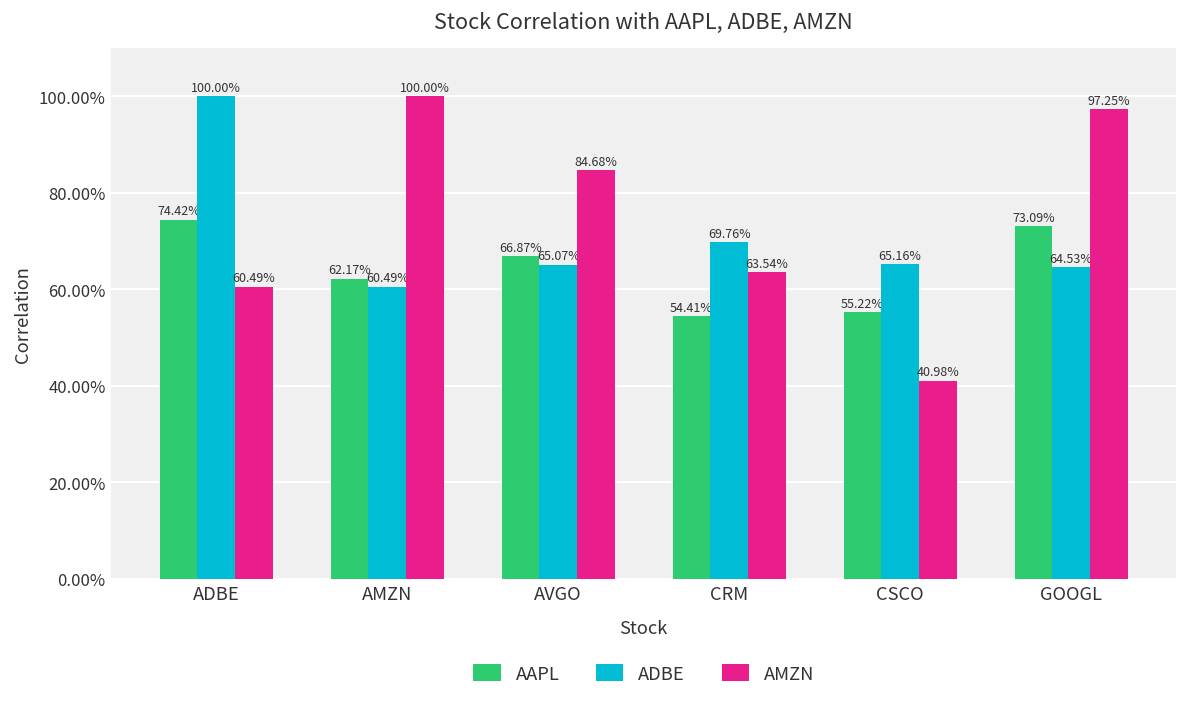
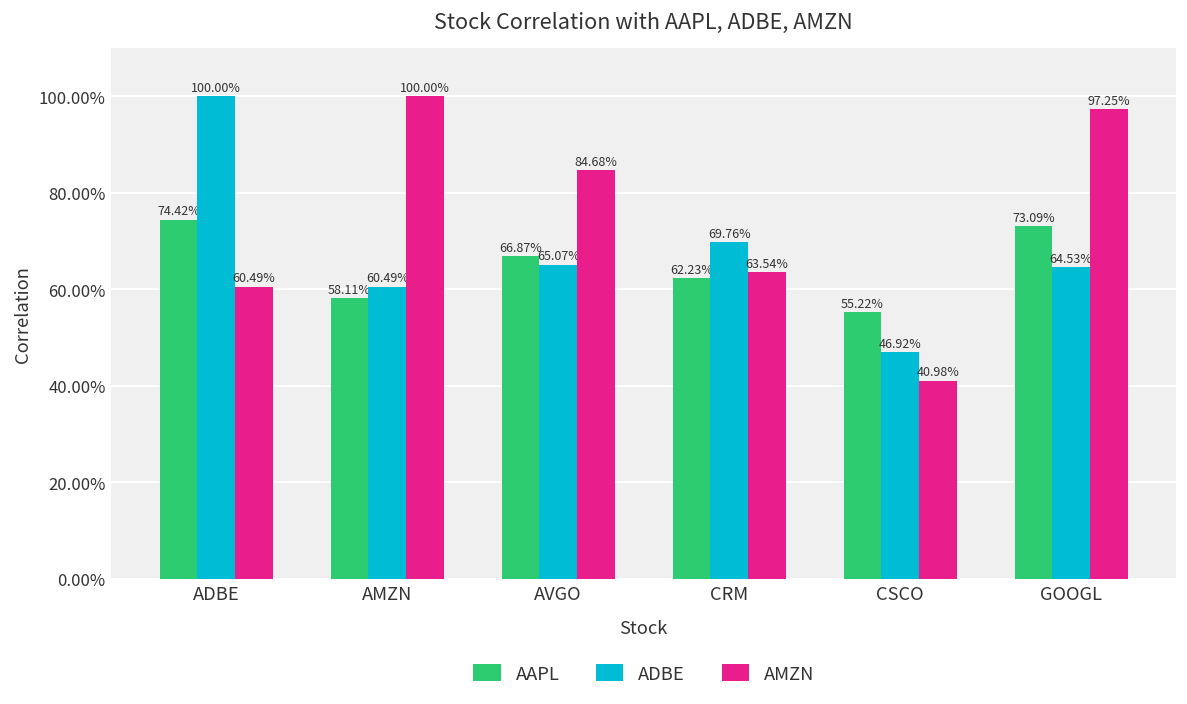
AAPL, AMZN: 62.17% -> 58.11%
AAPL, CRM: 54.41% -> 62.23%
ADBE, CSCO: 65.16% -> 46.92%
